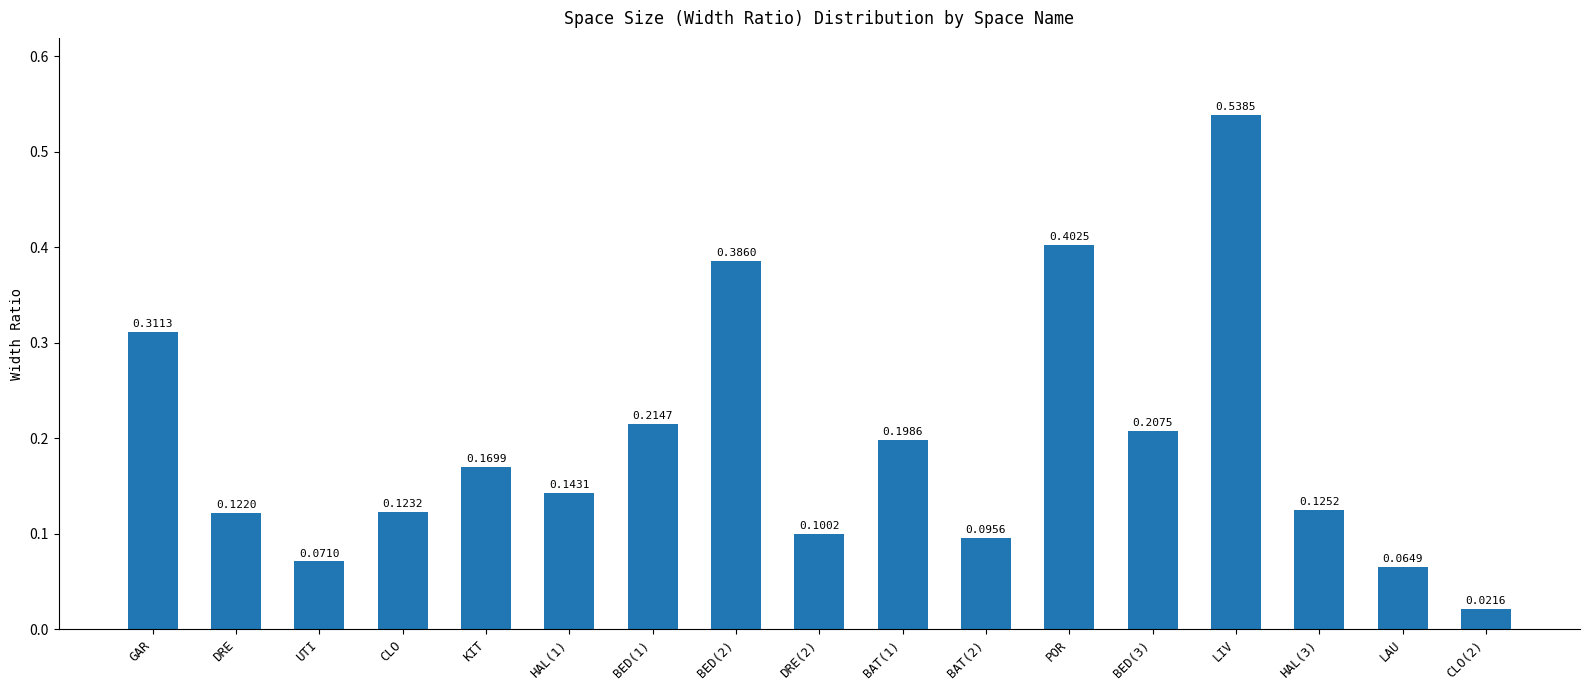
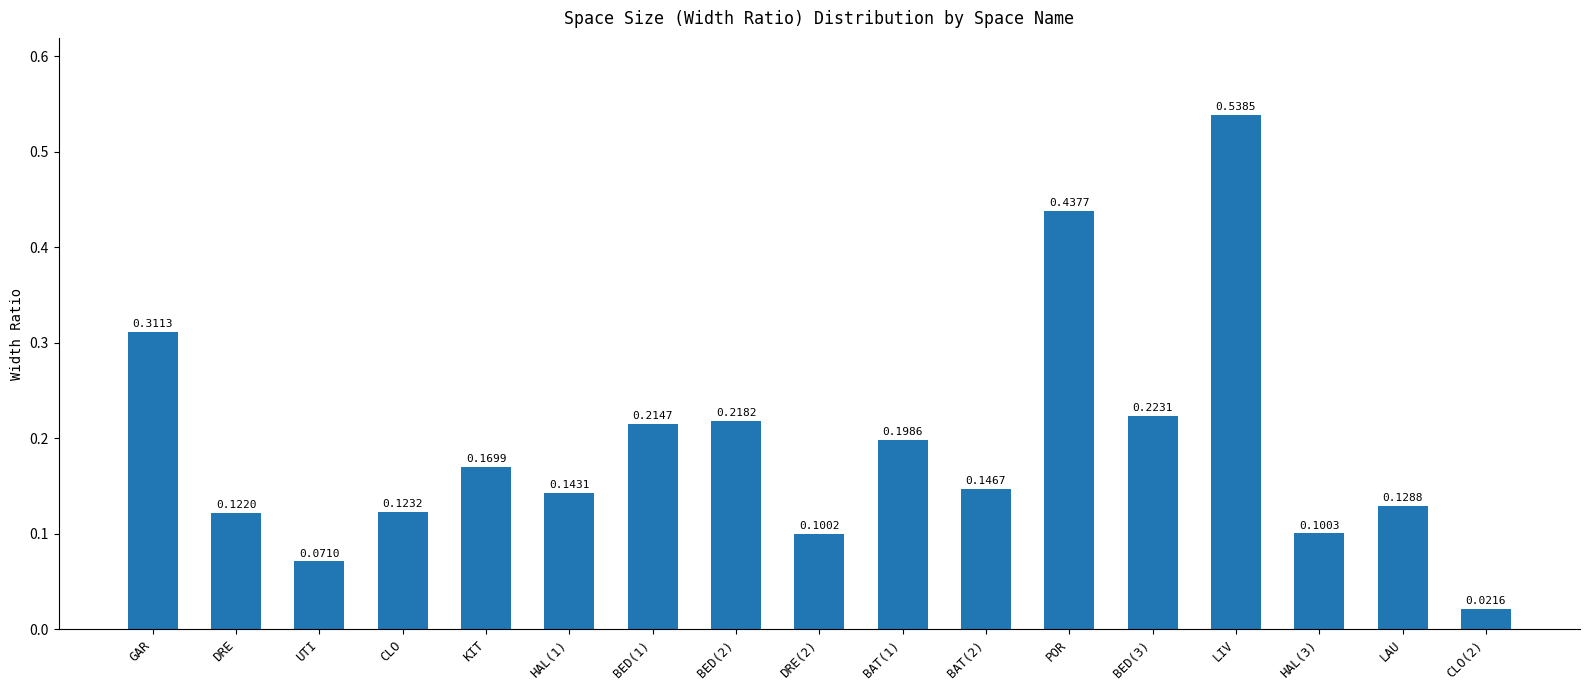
BED(2): 0.3860 -> 0.2182
BAT(2): 0.0956 -> 0.1467
POR: 0.4025 -> 0.4377
BED(3): 0.2075 -> 0.2231
HAL(3): 0.1252 -> 0.1003
LAU: 0.0649 -> 0.1288
